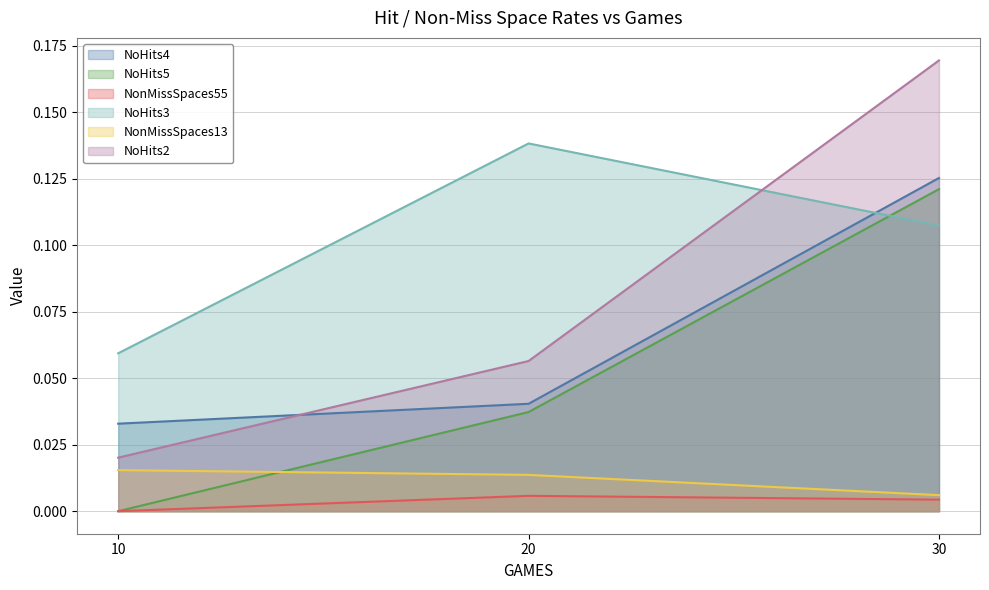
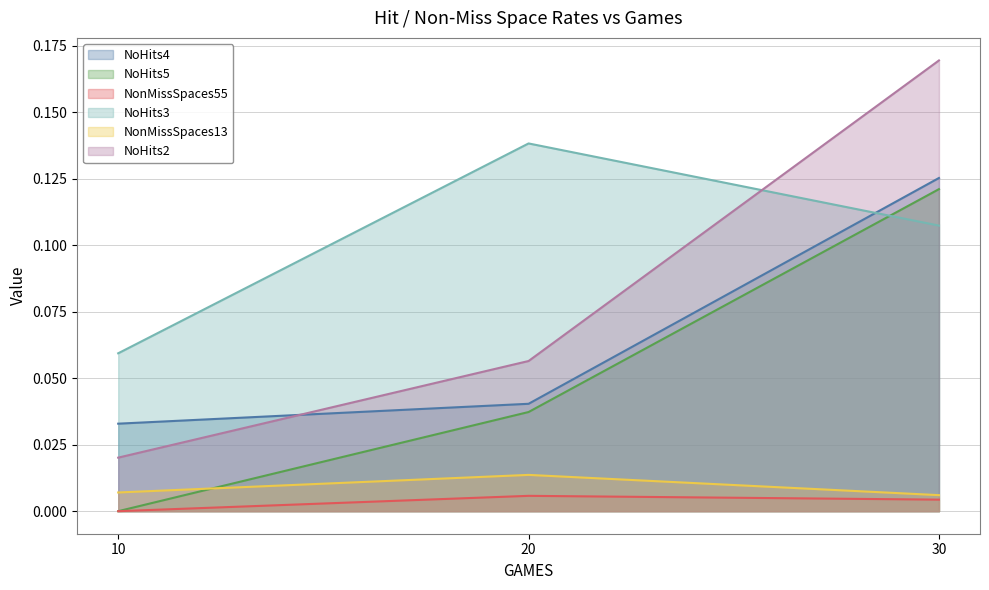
NonMissSpaces13, 10: 0.015 -> 0.007
